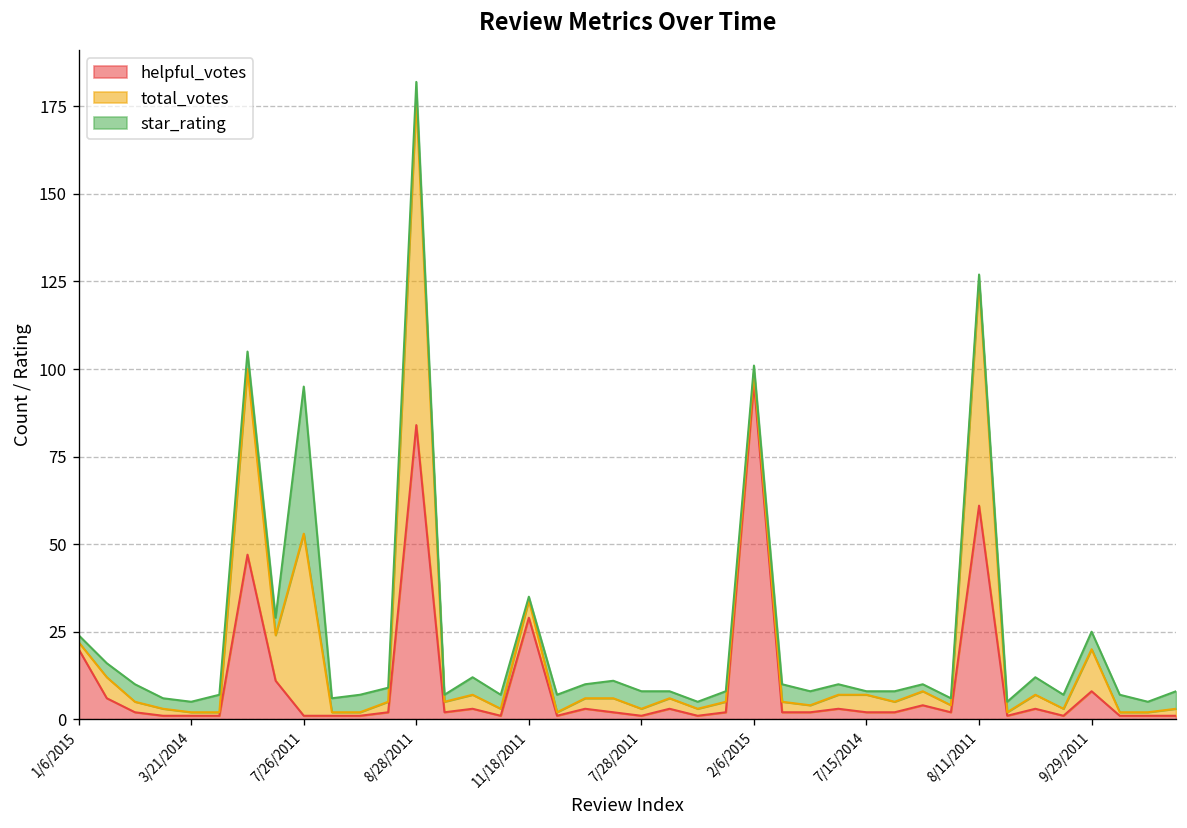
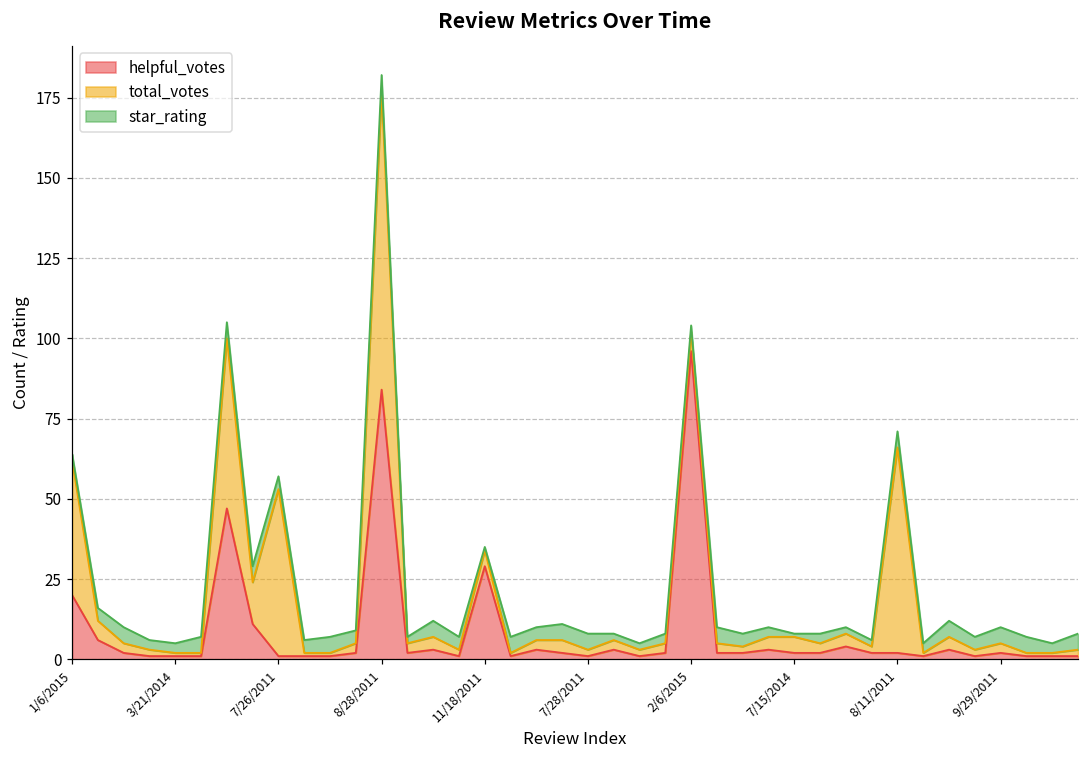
total_votes, 1/6/2015: 2 -> 42
star_rating, 7/26/2011: 42 -> 4
total_votes, 2/6/2015: 3 -> 6
helpful_votes, 8/11/2011: 61 -> 2
star_rating, 8/11/2011: 2 -> 5
helpful_votes, 9/29/2011: 8 -> 2
total_votes, 9/29/2011: 12 -> 3
